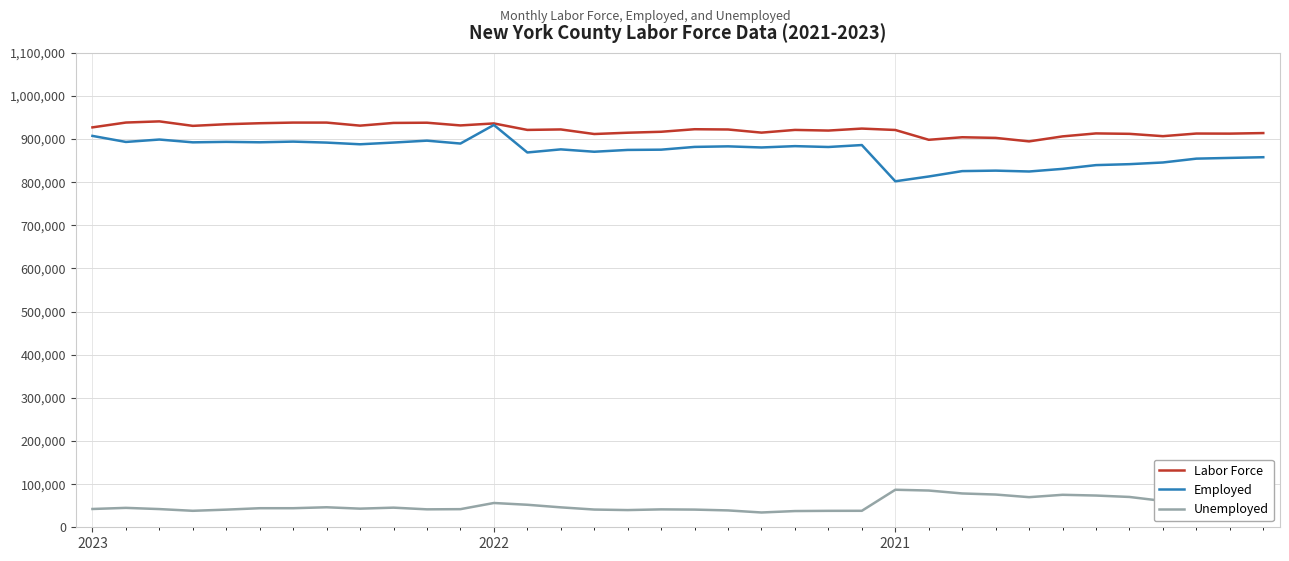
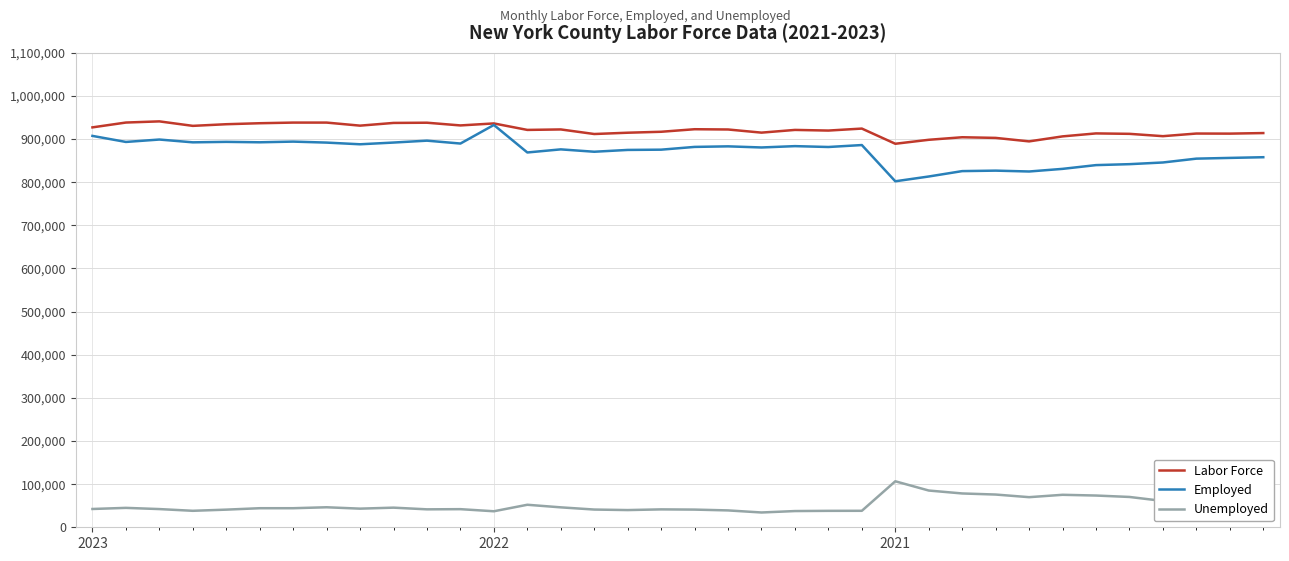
Unemployed, 2022: 60,000 -> 40,000
Labor Force, 2021: 920,000 -> 890,000
Unemployed, 2021: 90,000 -> 110,000
